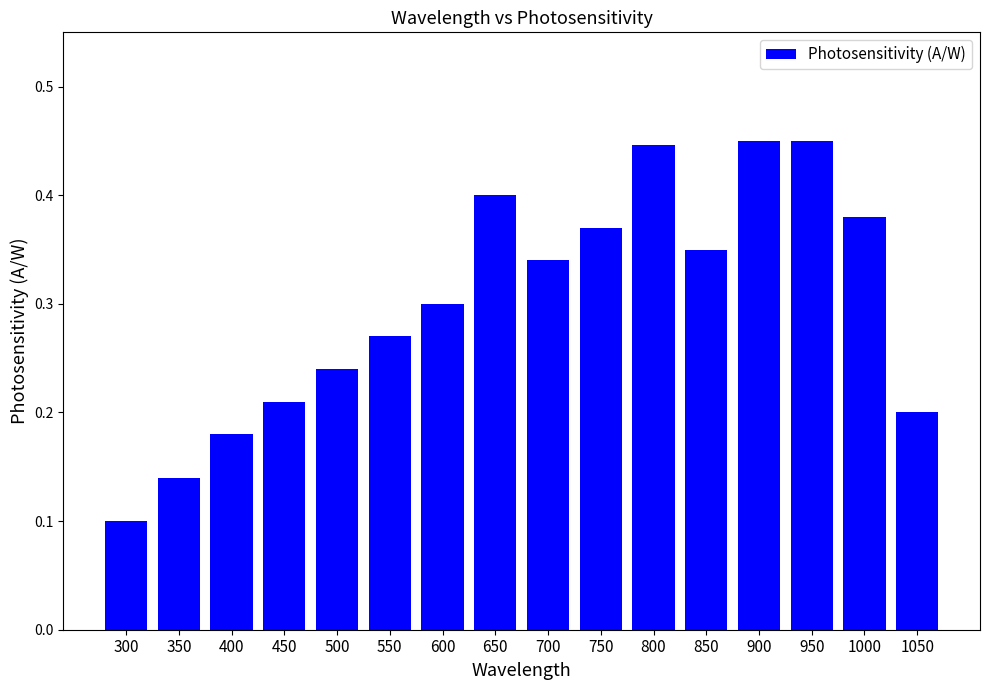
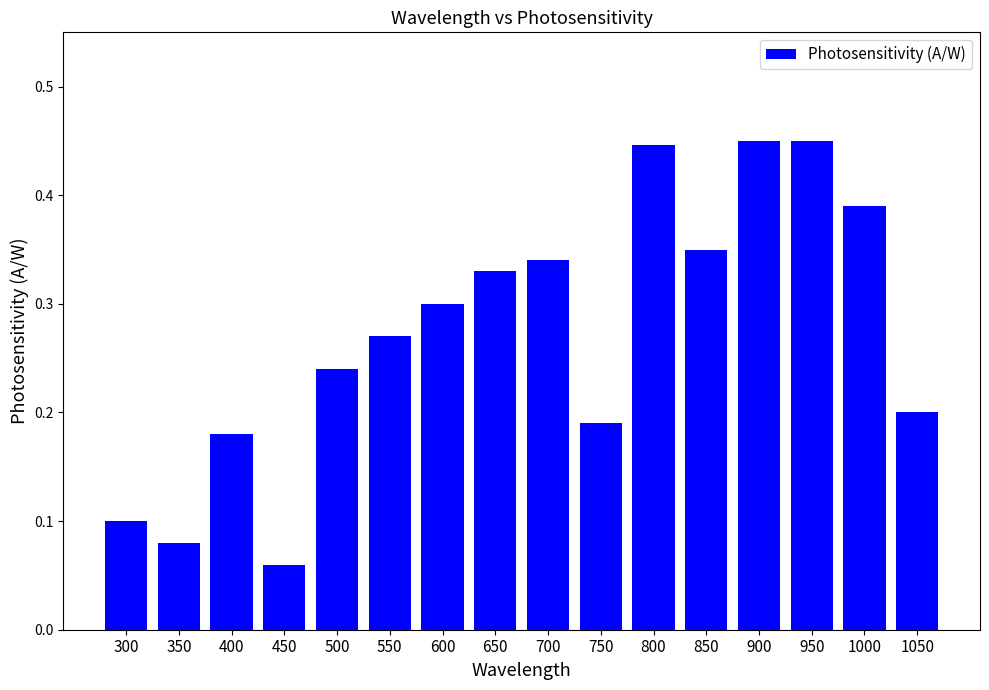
350: 0.14 -> 0.08
450: 0.21 -> 0.06
650: 0.40 -> 0.33
750: 0.37 -> 0.19
1000: 0.38 -> 0.39
